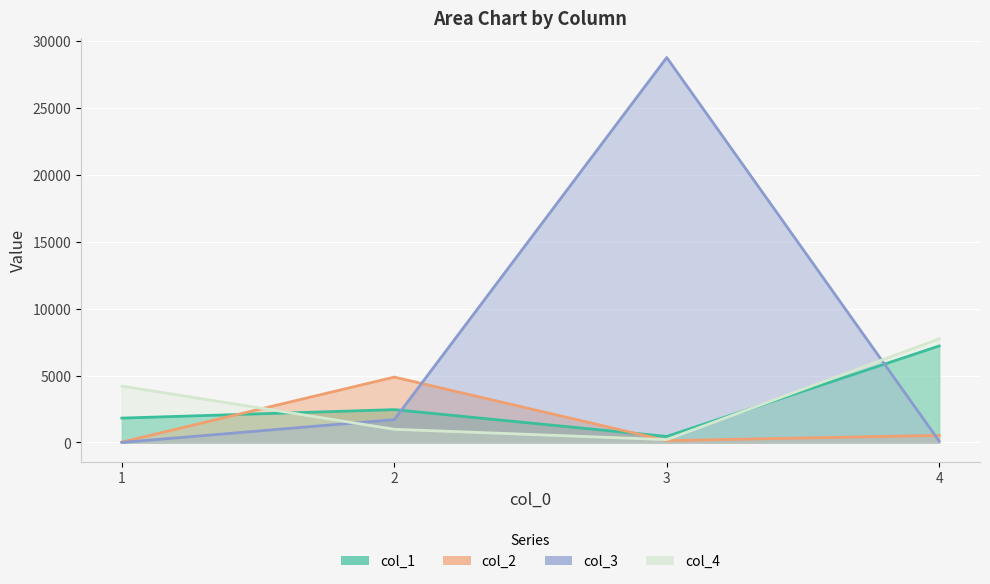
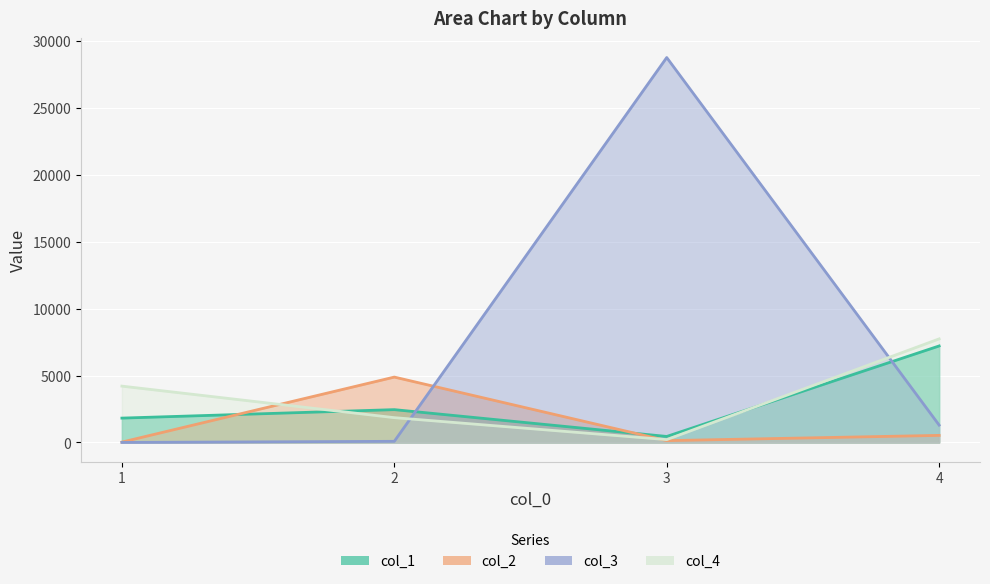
col_3, 2: 1700 -> 100
col_4, 2: 1000 -> 1900
col_3, 4: 100 -> 1300
